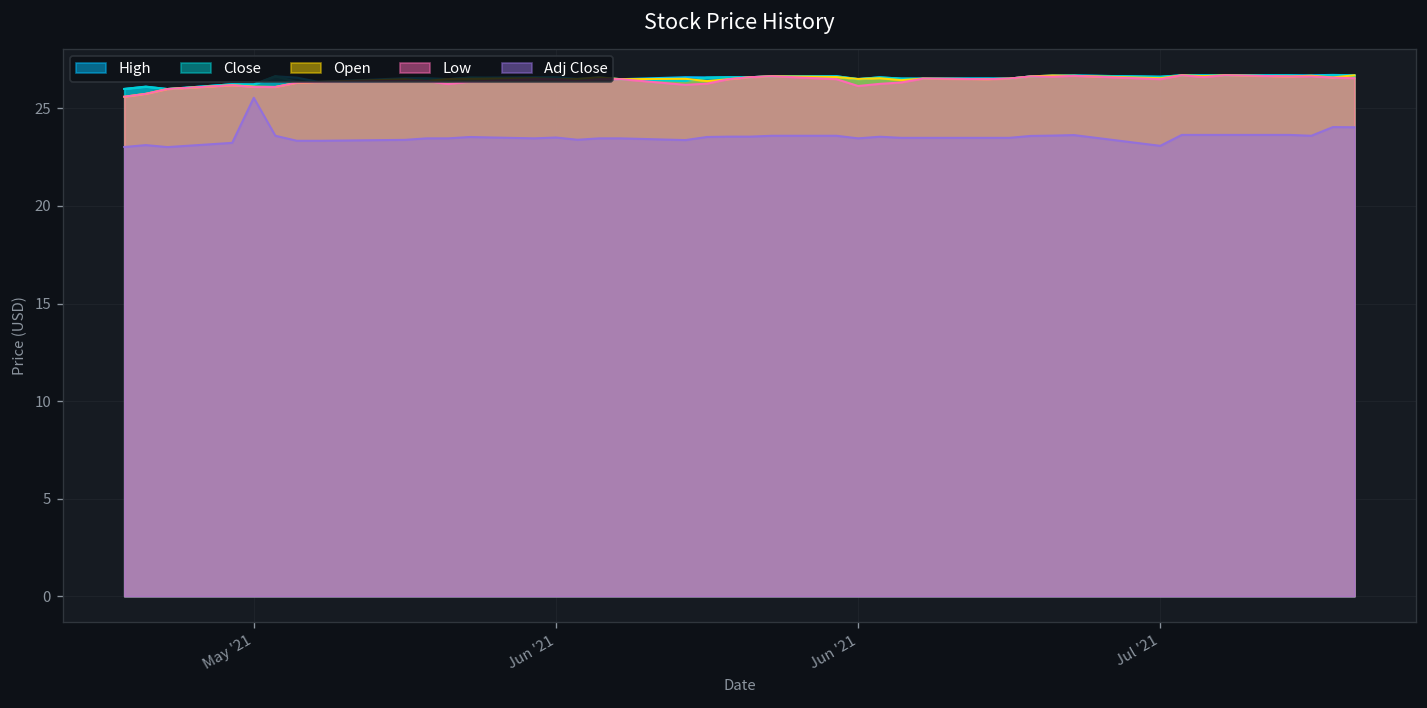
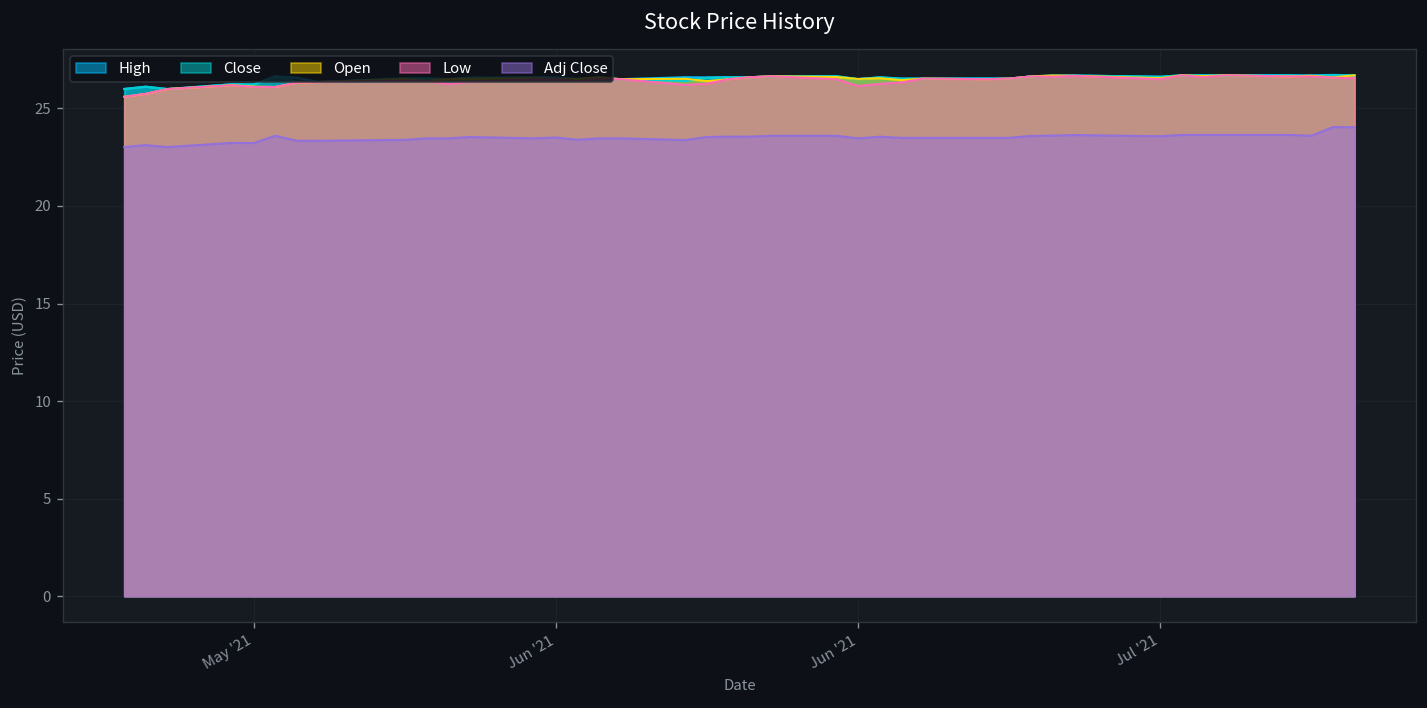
Adj Close, May '21: 25.5 -> 23.2
Adj Close, Jul '21: 23.1 -> 23.6
